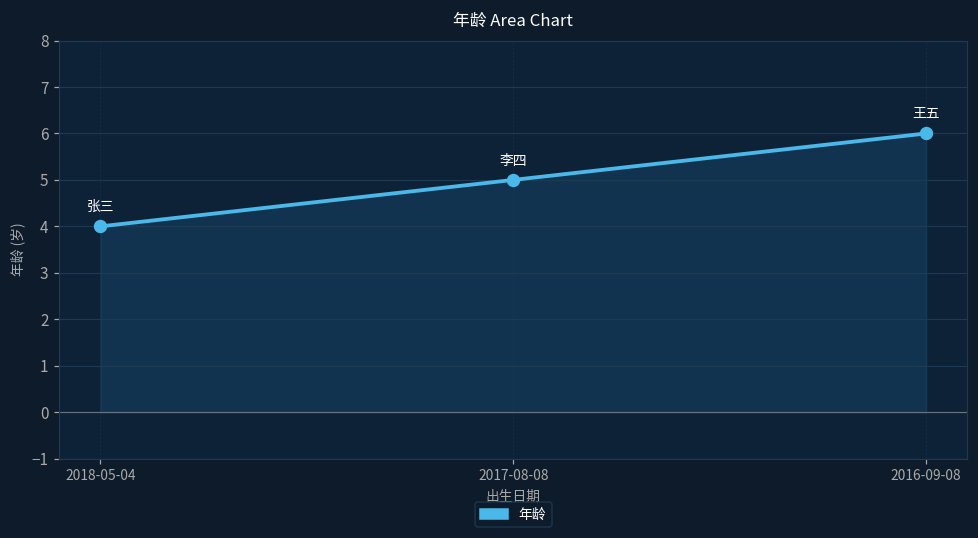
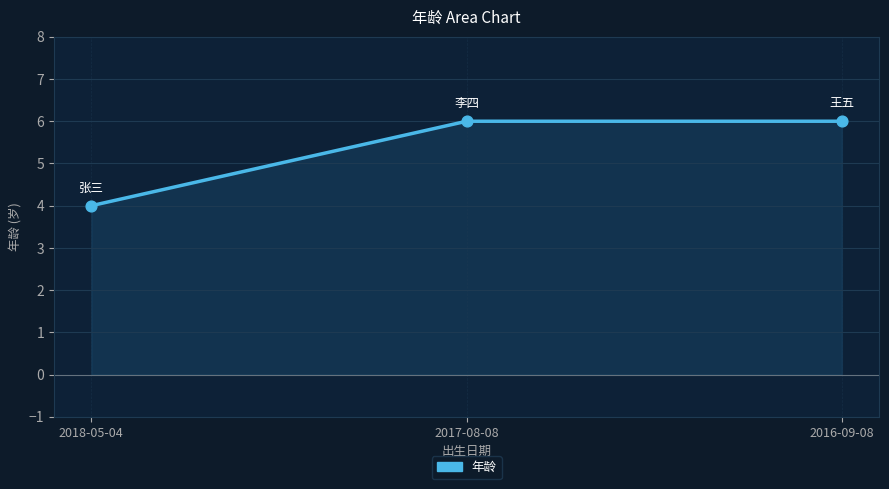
2017-08-08: 5 -> 6
